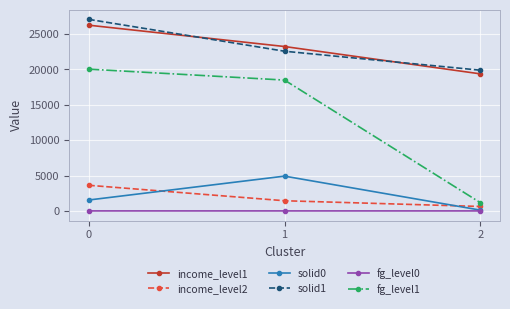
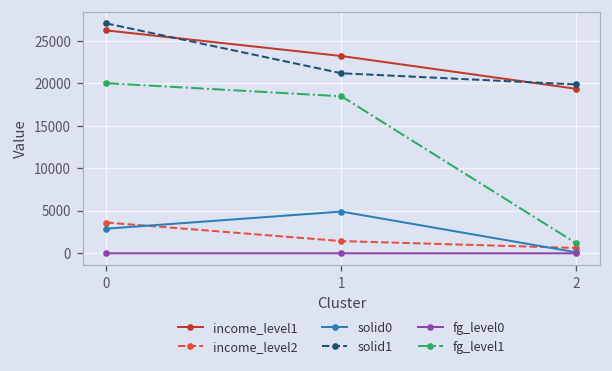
solid0, 0: 2000 -> 3000
solid1, 1: 23000 -> 21000
